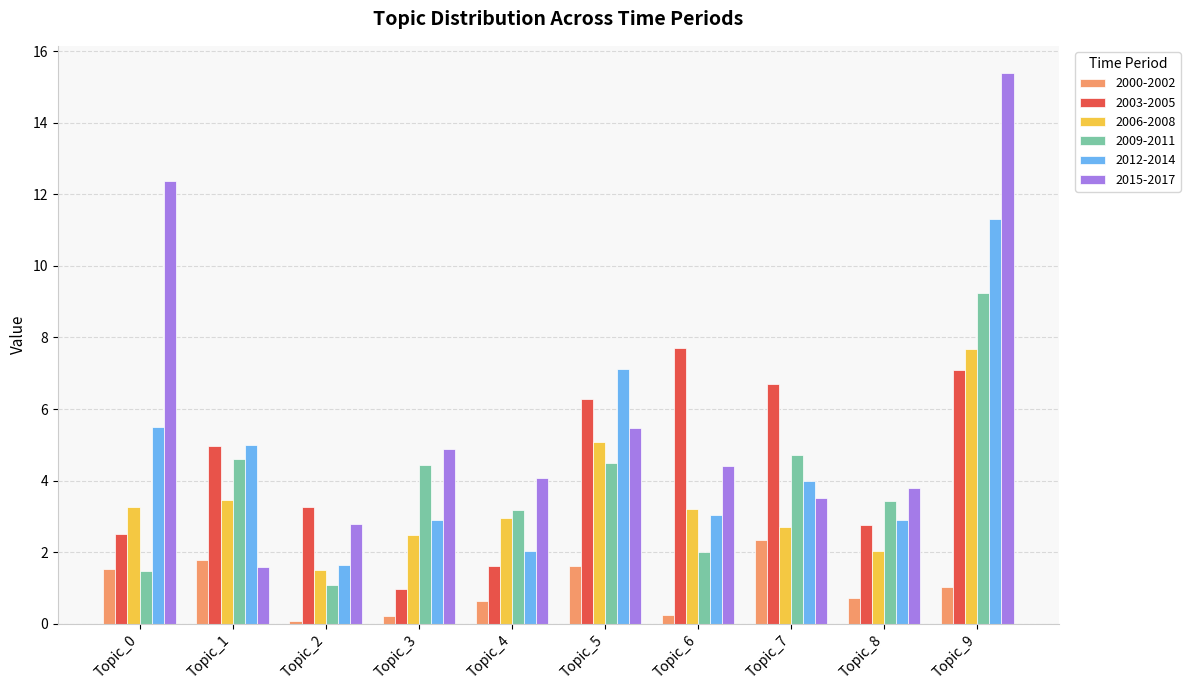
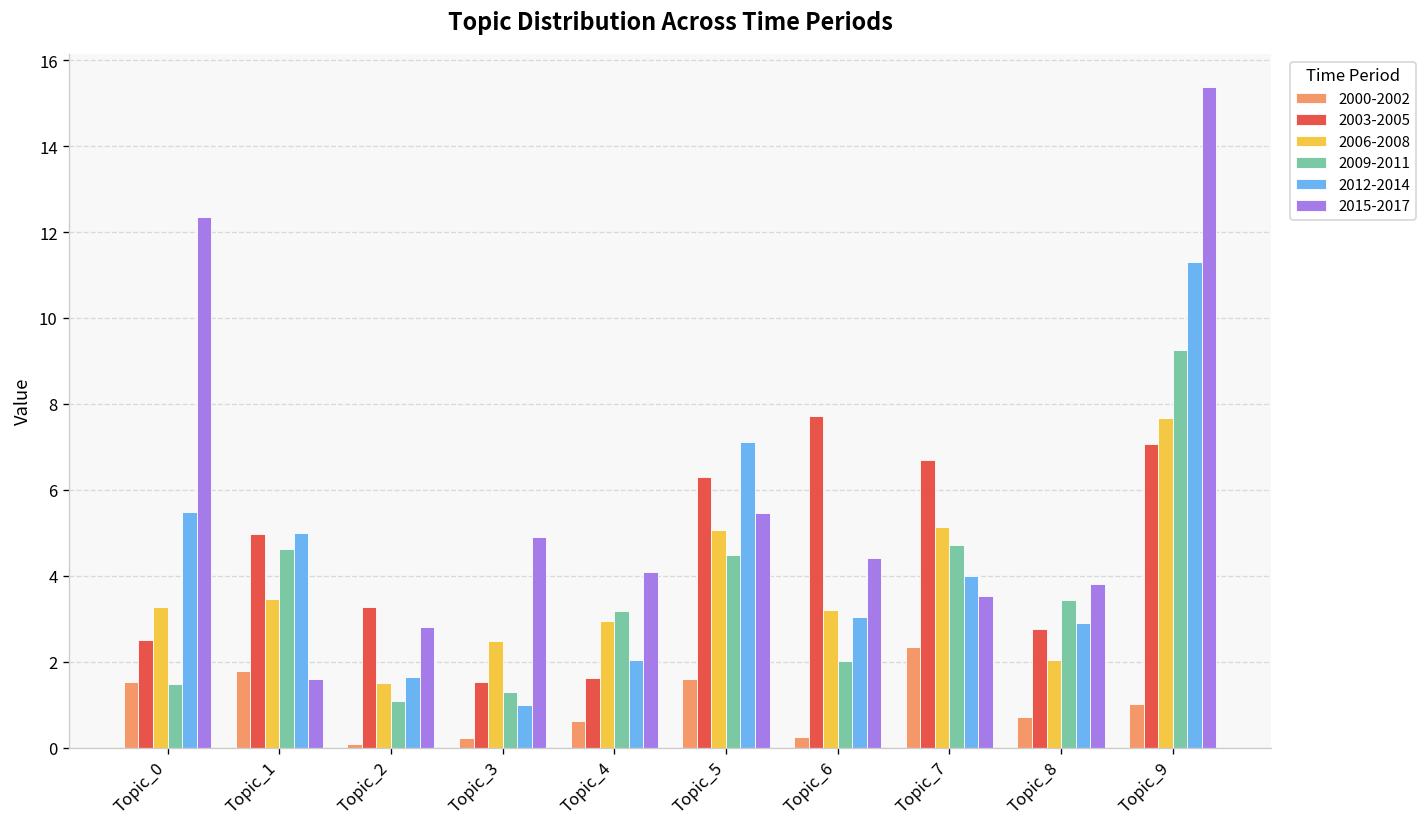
2003-2005, Topic_3: 1.0 -> 1.5
2009-2011, Topic_3: 4.4 -> 1.3
2012-2014, Topic_3: 2.9 -> 1.0
2006-2008, Topic_7: 2.7 -> 5.1
